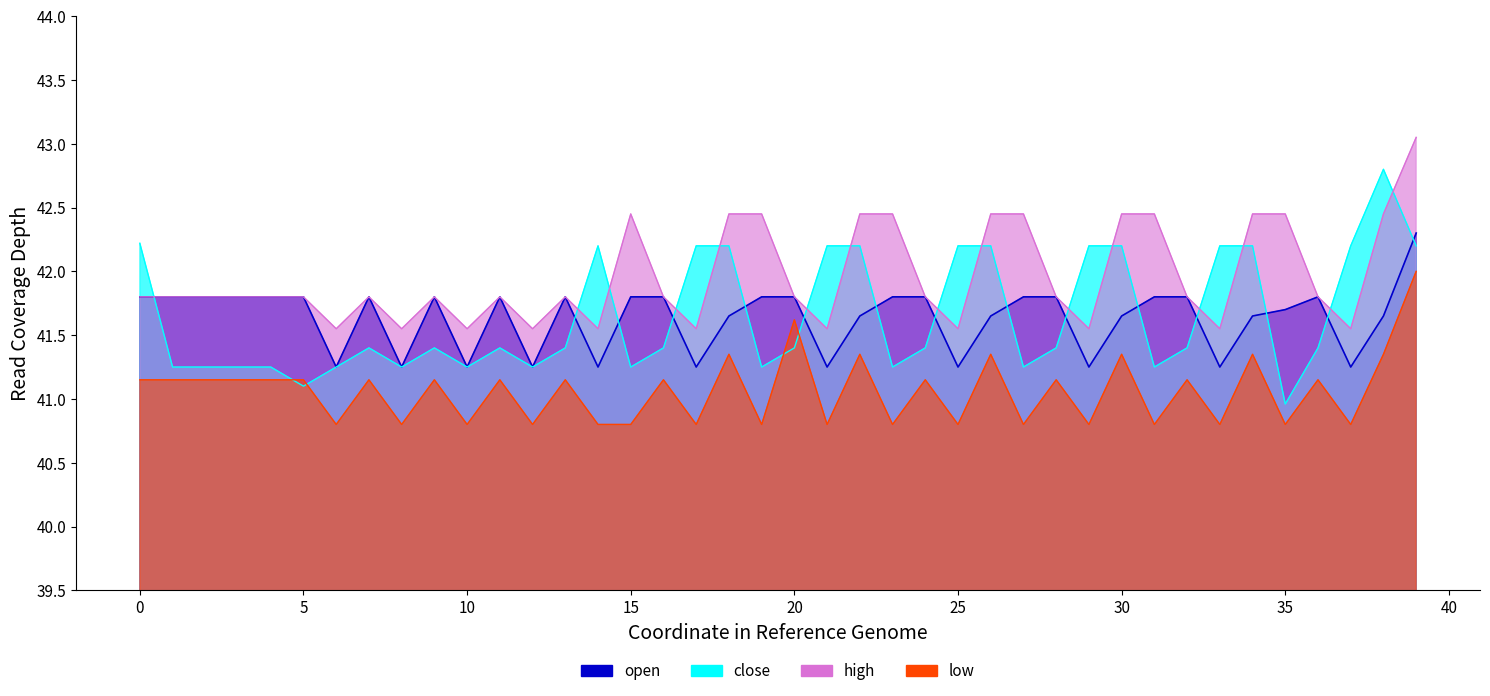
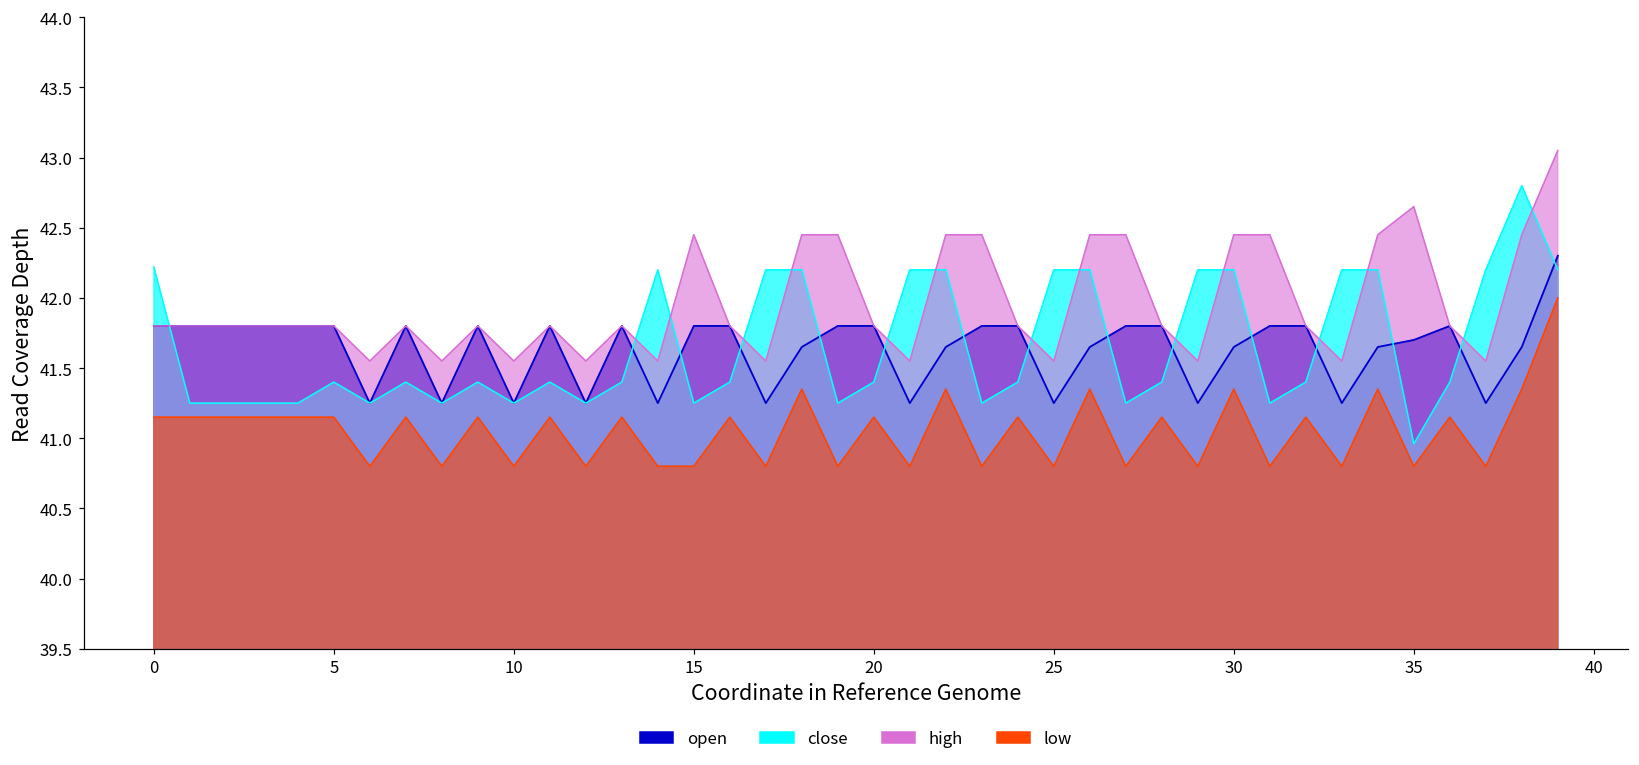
close, 5: 41.1 -> 41.4
low, 20: 41.62 -> 41.15
high, 35: 42.45 -> 42.65
